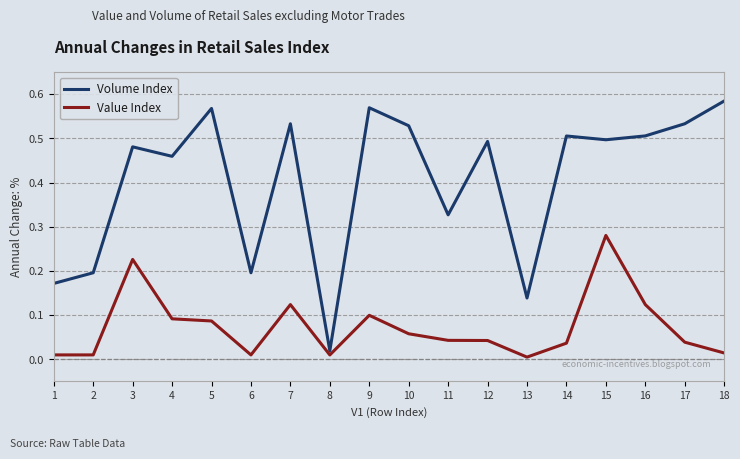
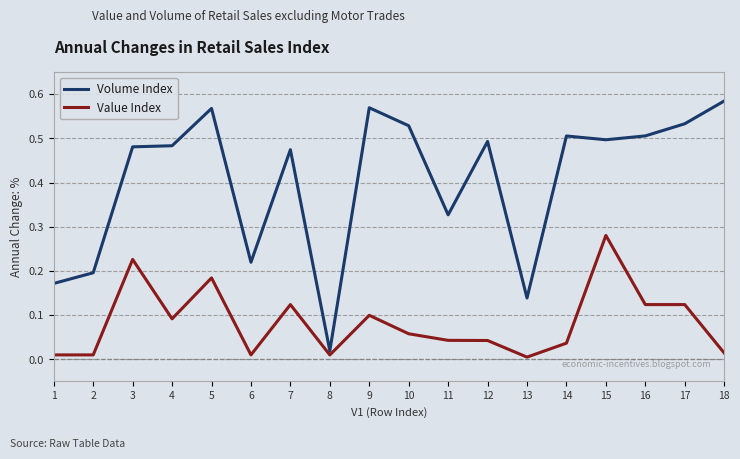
Volume Index, 4: 0.46 -> 0.48
Value Index, 5: 0.09 -> 0.18
Volume Index, 6: 0.20 -> 0.22
Volume Index, 7: 0.53 -> 0.47
Value Index, 17: 0.04 -> 0.12
